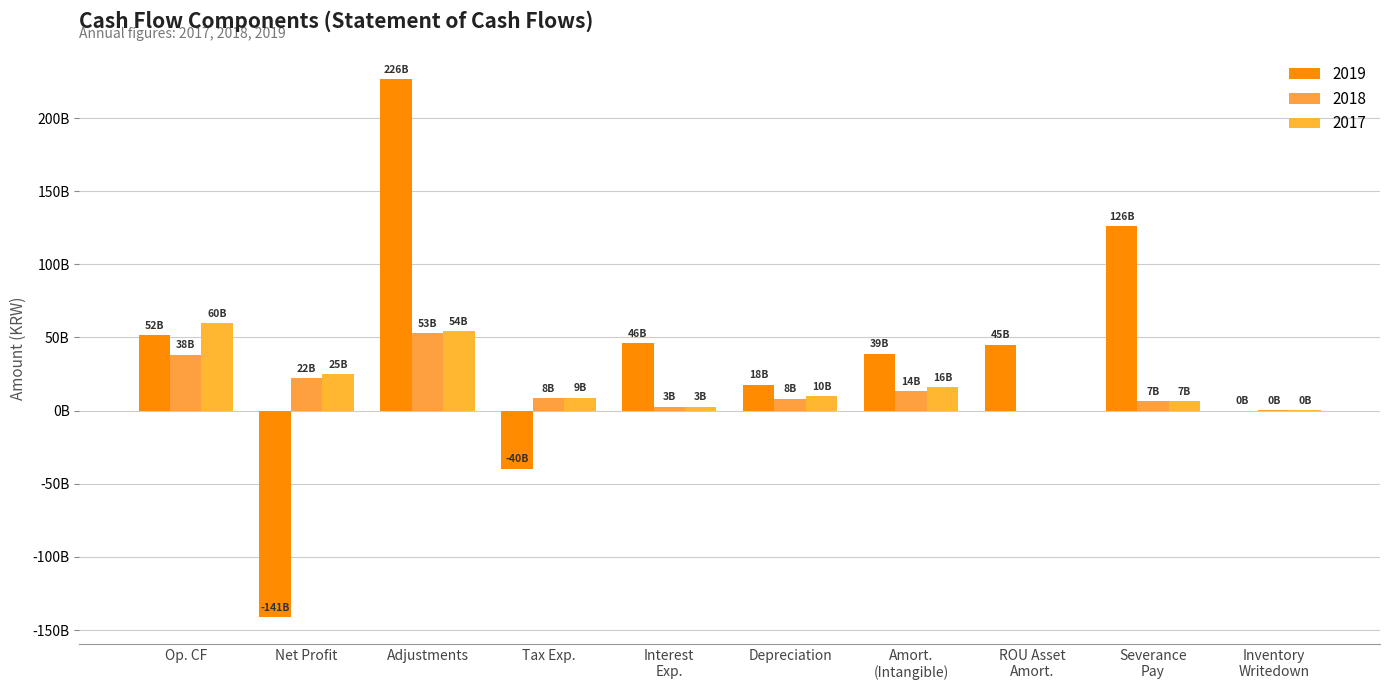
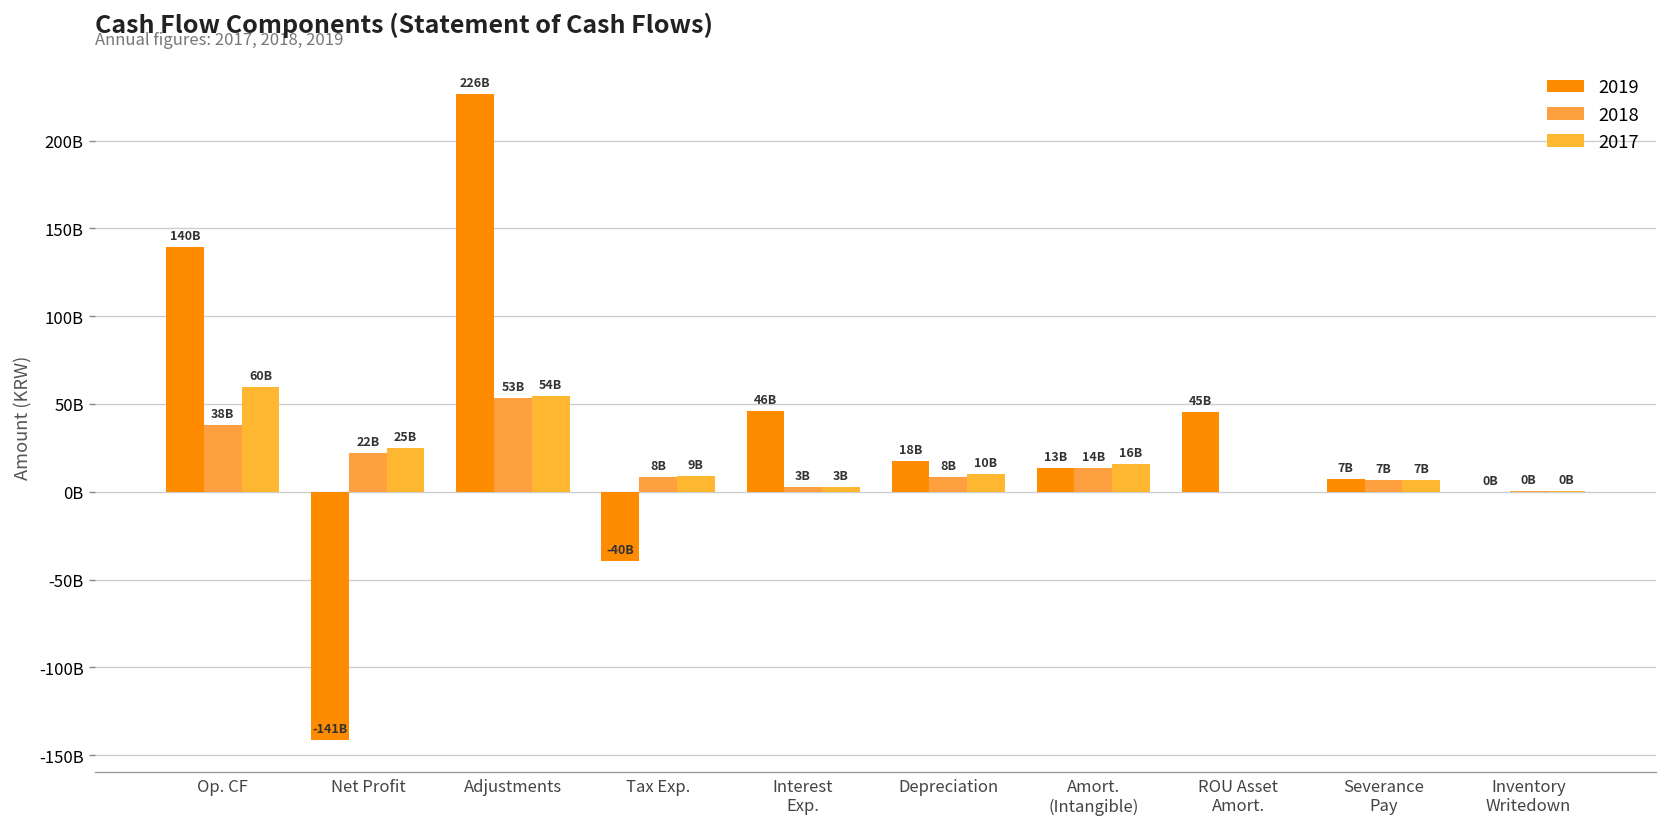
2019, Op. CF: 52B -> 140B
2019, Amort. (Intangible): 39B -> 13B
2019, Severance Pay: 126B -> 7B
